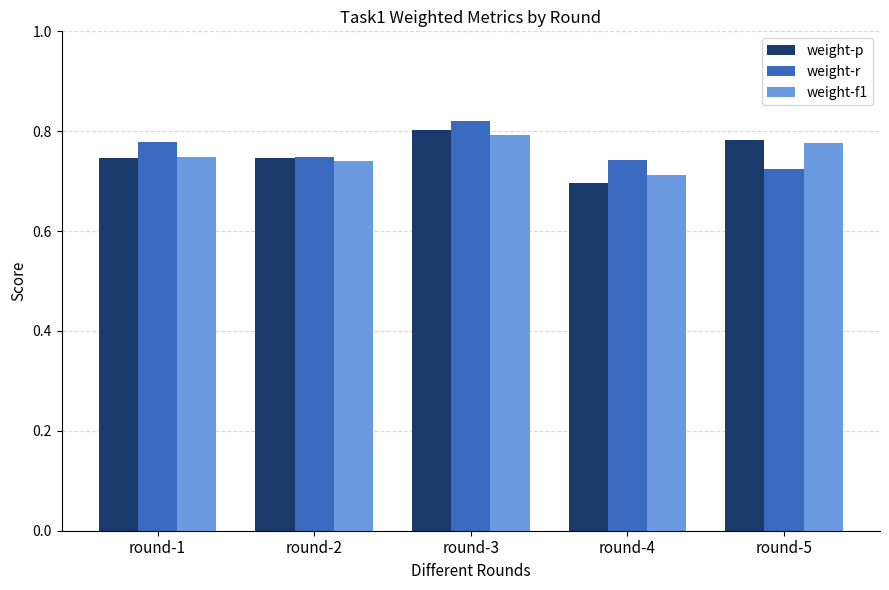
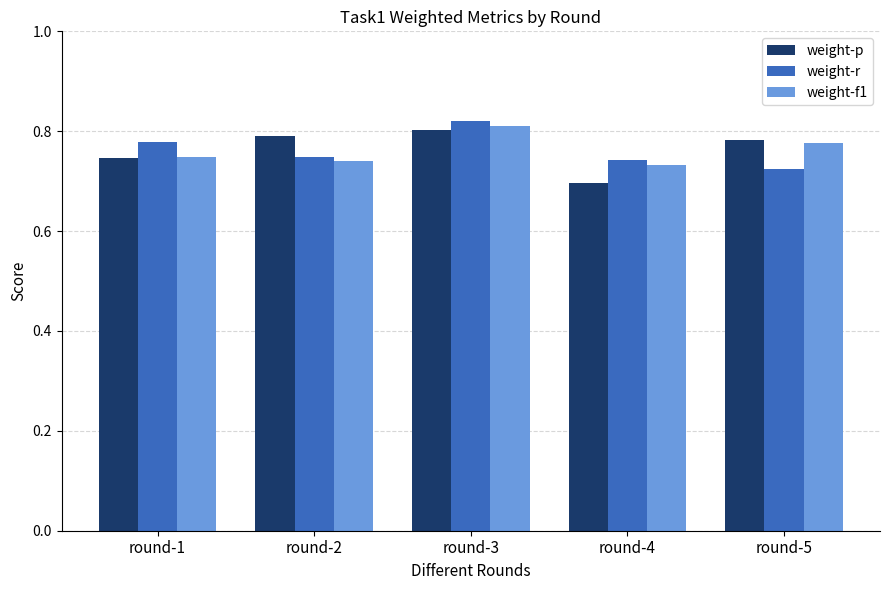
weight-p, round-2: 0.75 -> 0.79
weight-f1, round-3: 0.79 -> 0.81
weight-f1, round-4: 0.71 -> 0.73
